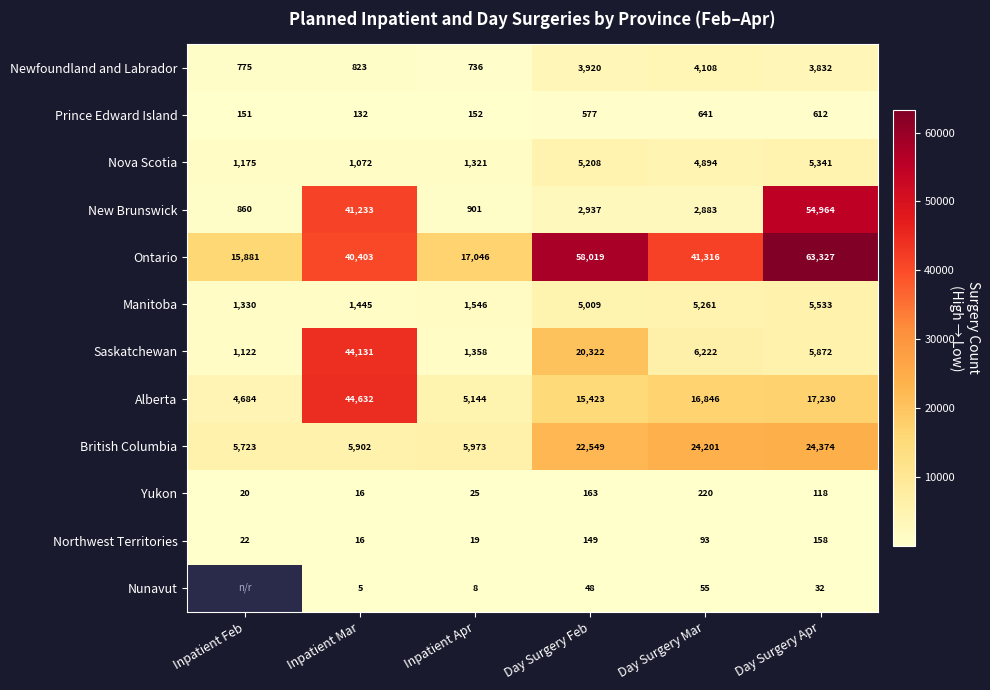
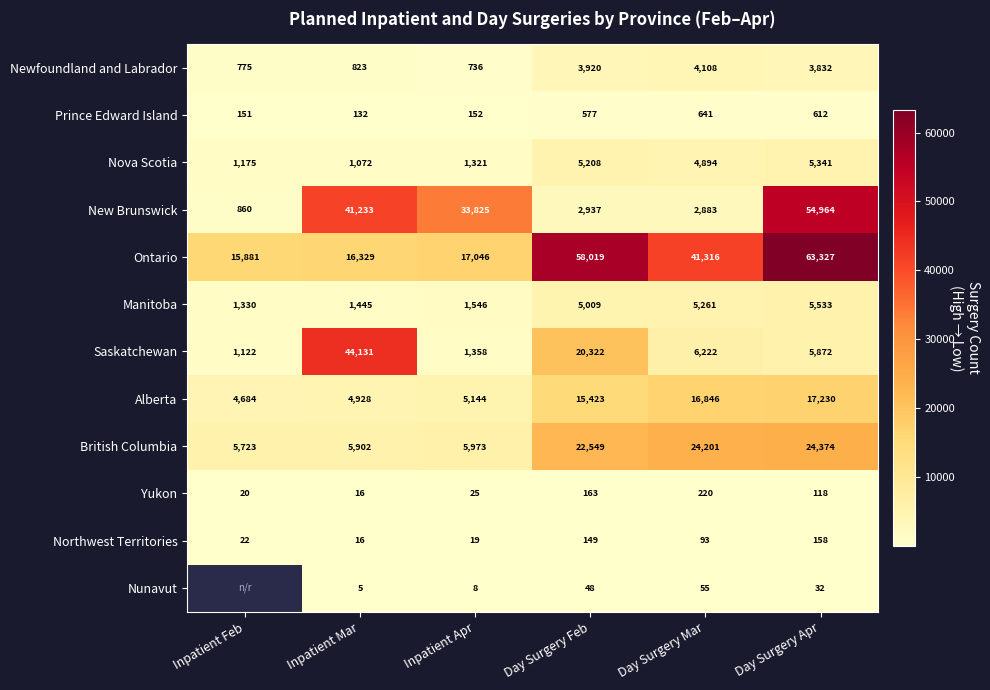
New Brunswick, Inpatient Apr: 901 -> 33,825
Ontario, Inpatient Mar: 40,403 -> 16,329
Alberta, Inpatient Mar: 44,632 -> 4,928
